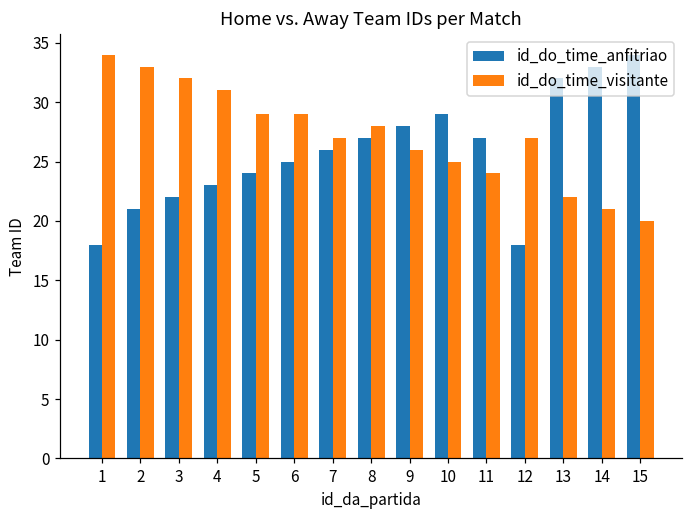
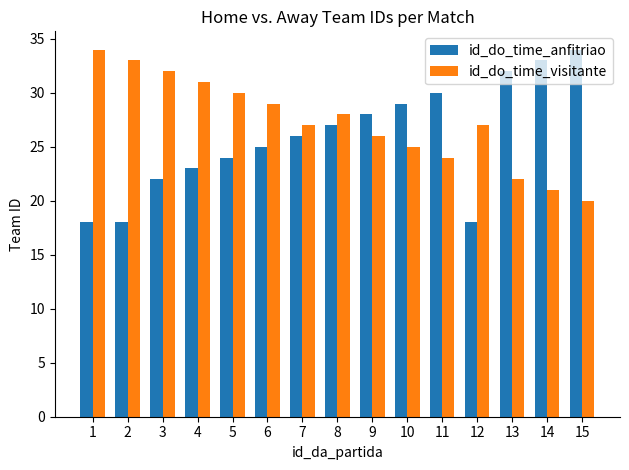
id_do_time_anfitriao, 2: 21 -> 18
id_do_time_visitante, 5: 29 -> 30
id_do_time_anfitriao, 11: 27 -> 30
